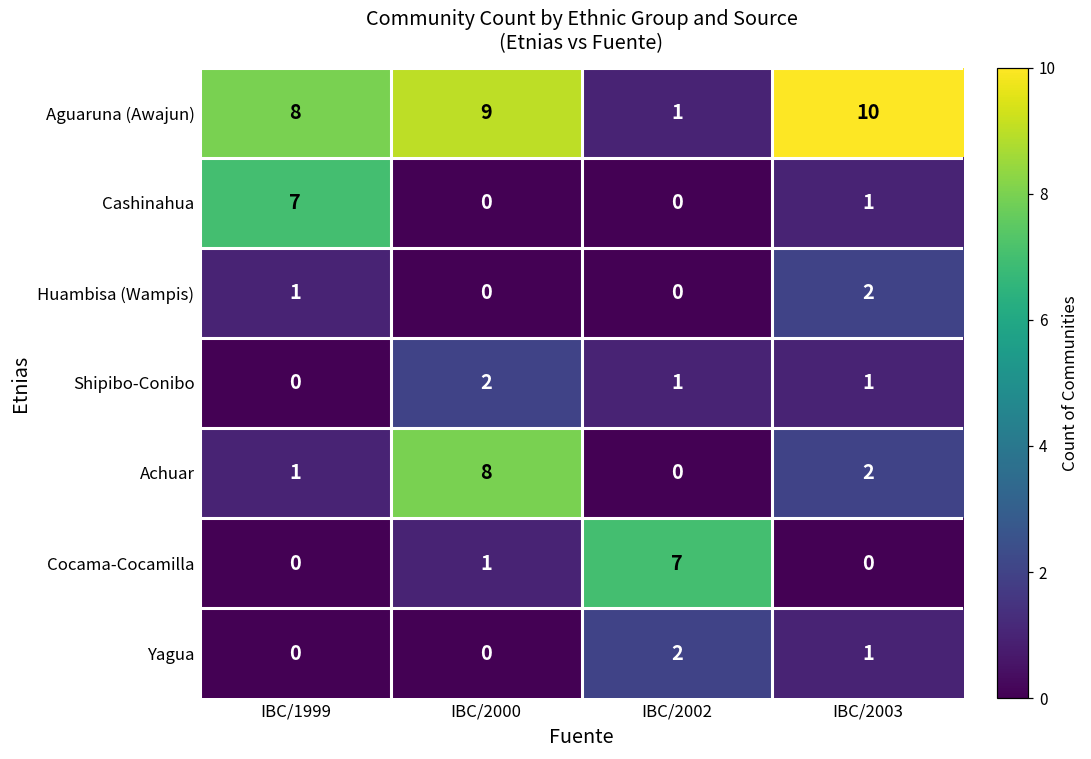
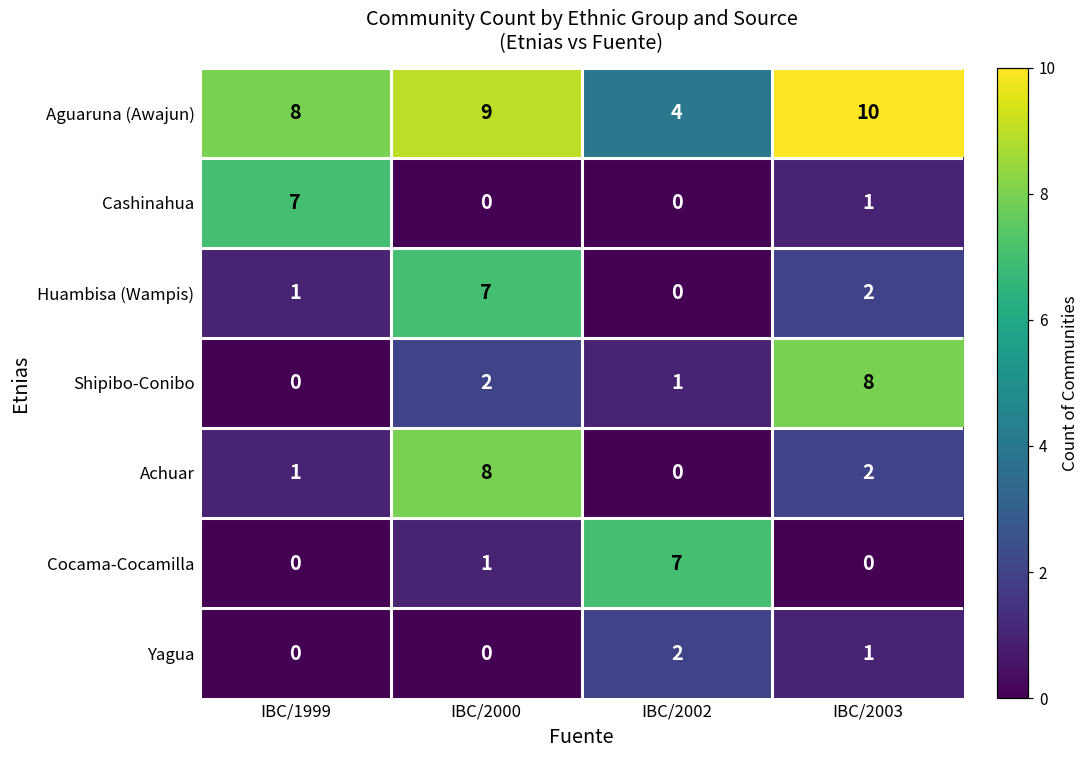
Aguaruna (Awajun), IBC/2002: 1 -> 4
Huambisa (Wampis), IBC/2000: 0 -> 7
Shipibo-Conibo, IBC/2003: 1 -> 8
